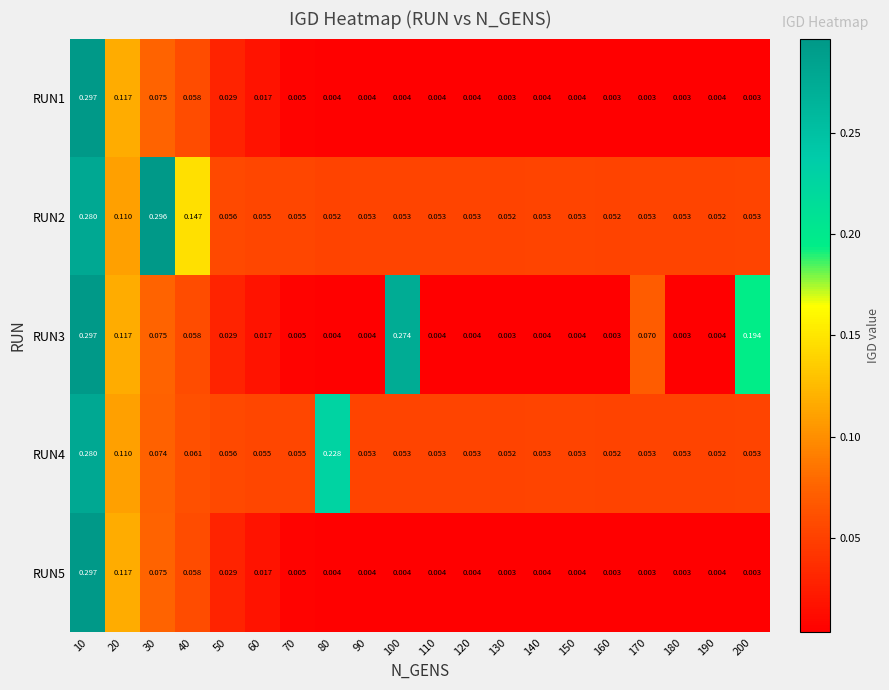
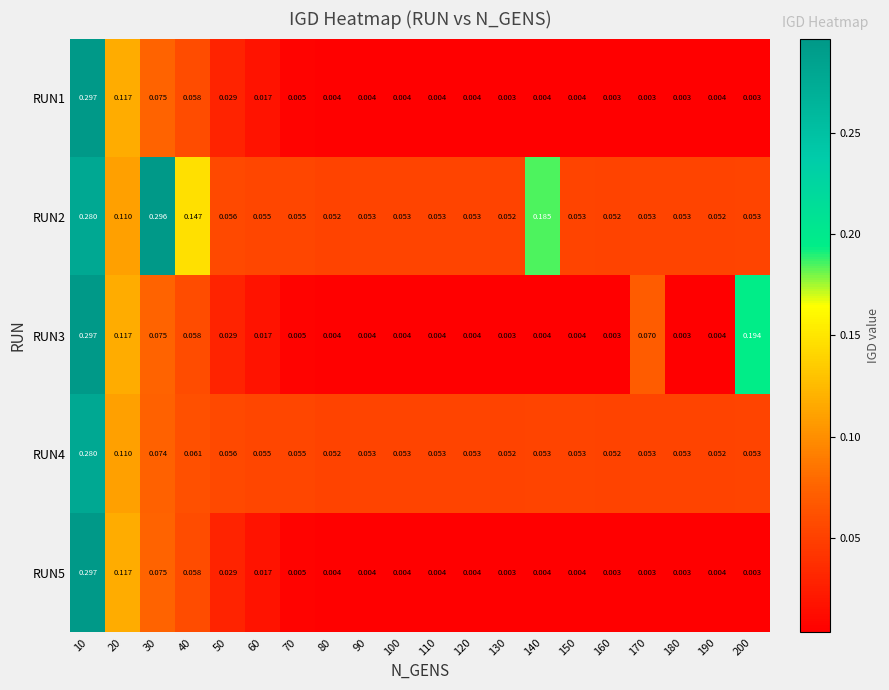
RUN2, 140: 0.053 -> 0.185
RUN3, 100: 0.274 -> 0.004
RUN4, 80: 0.228 -> 0.052
